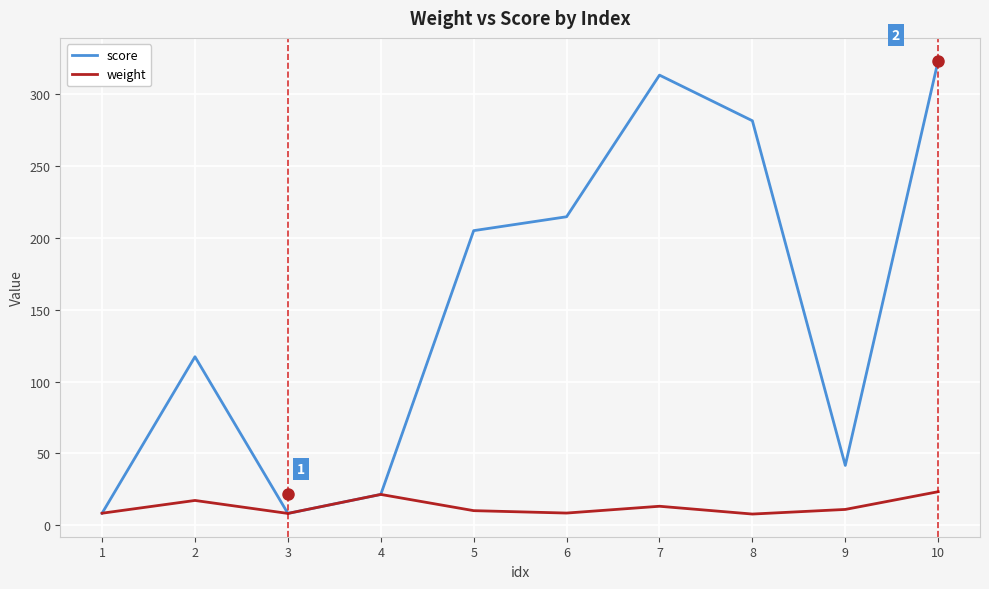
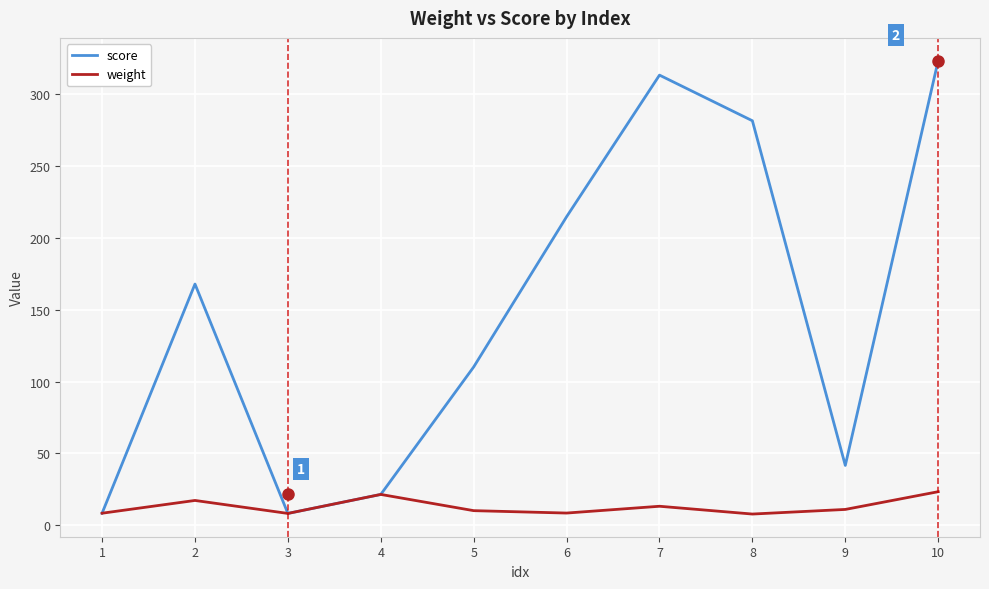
score, 2: 117 -> 168
score, 5: 205 -> 110
